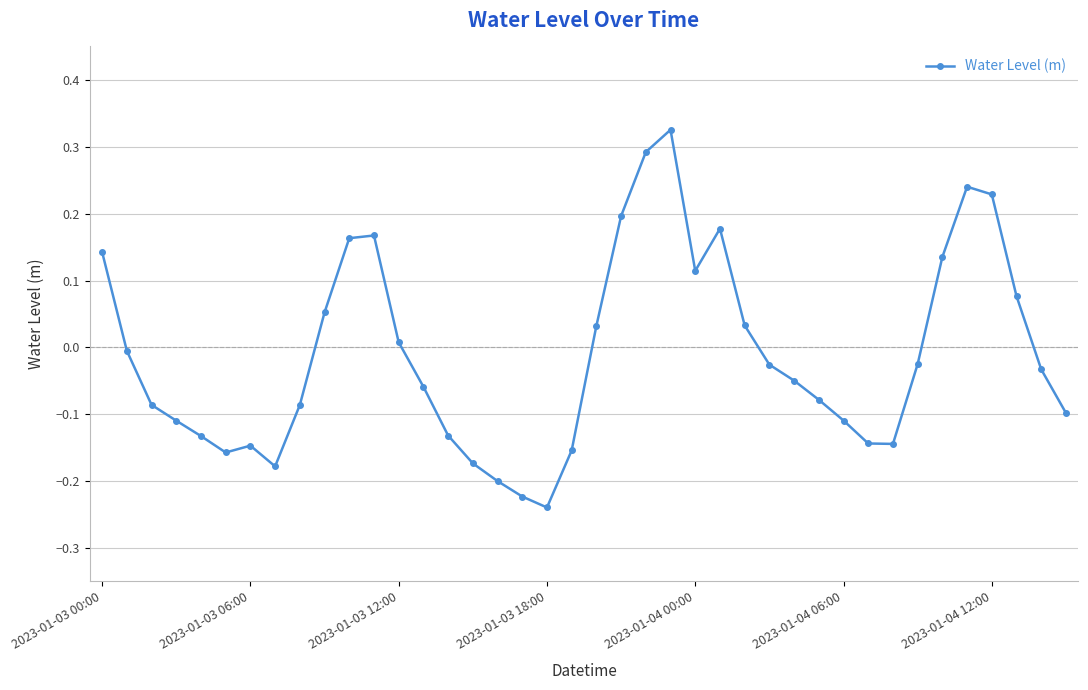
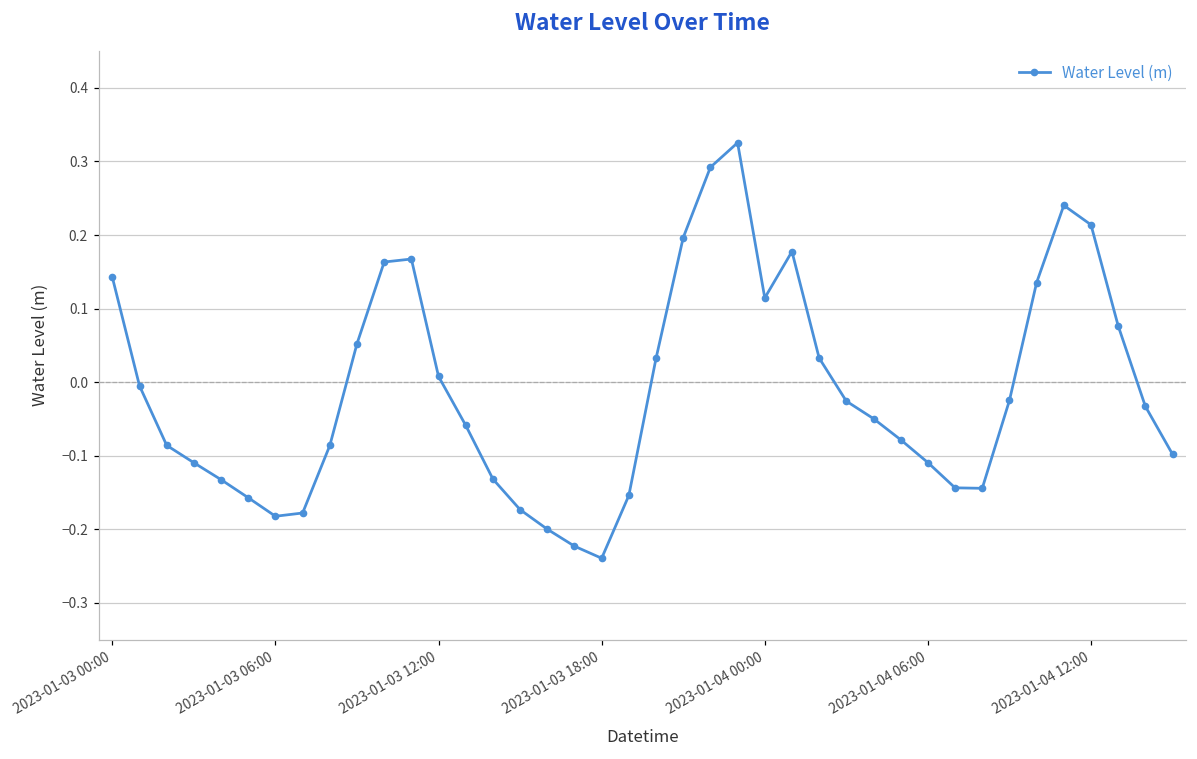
2023-01-03 06:00: -0.15 -> -0.18
2023-01-04 12:00: 0.23 -> 0.21
